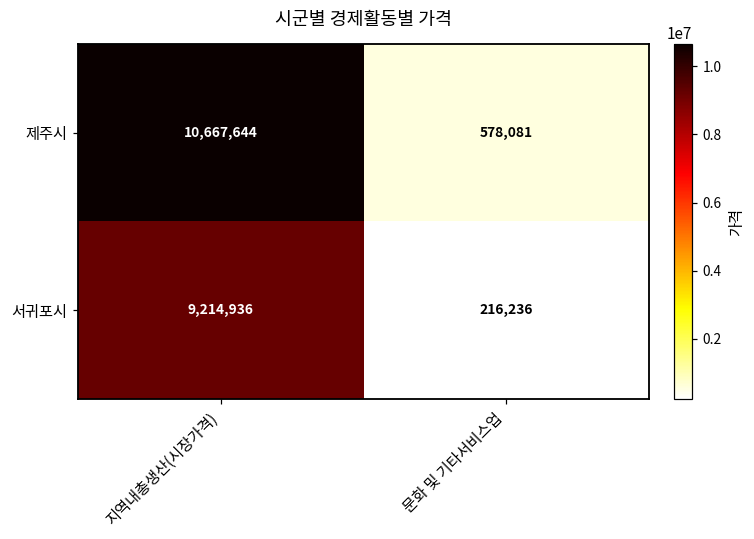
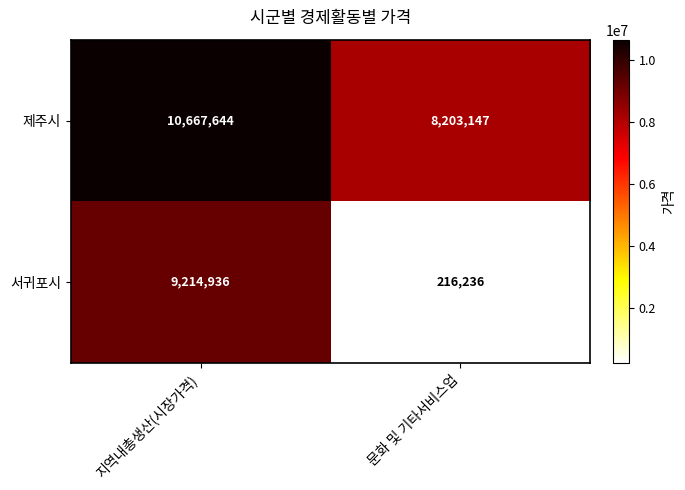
제주시, 문화 및 기타서비스업: 578,081 -> 8,203,147
